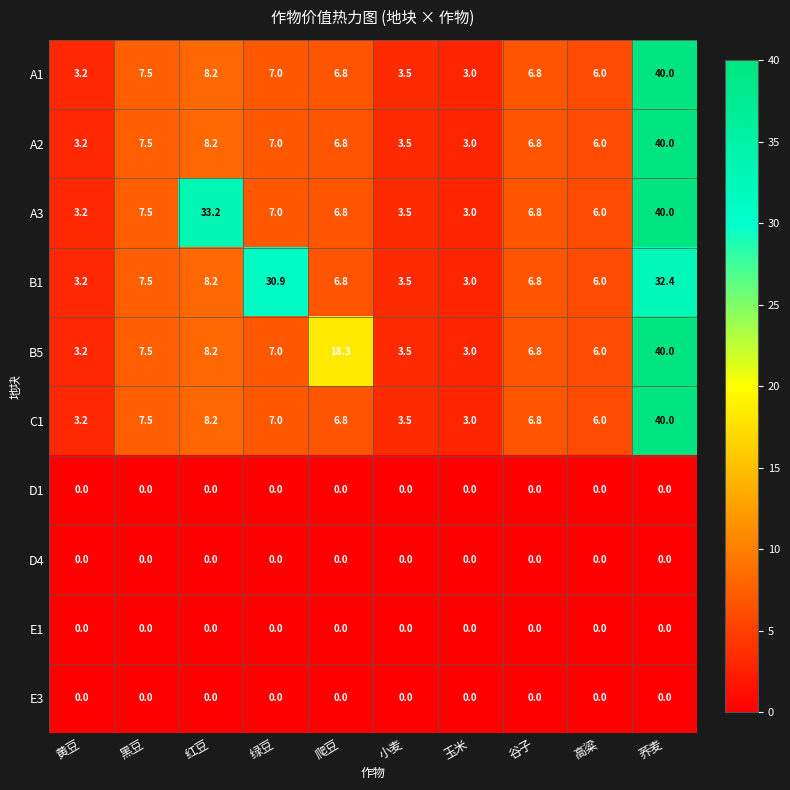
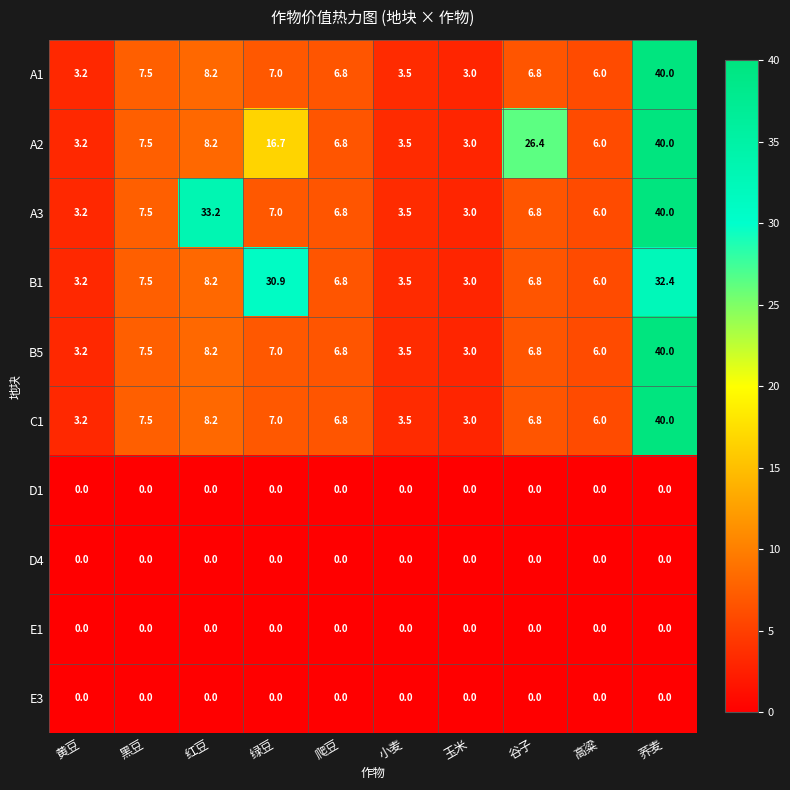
A2, 绿豆: 7.0 -> 16.7
A2, 谷子: 6.8 -> 26.4
B5, 爬豆: 18.3 -> 6.8
